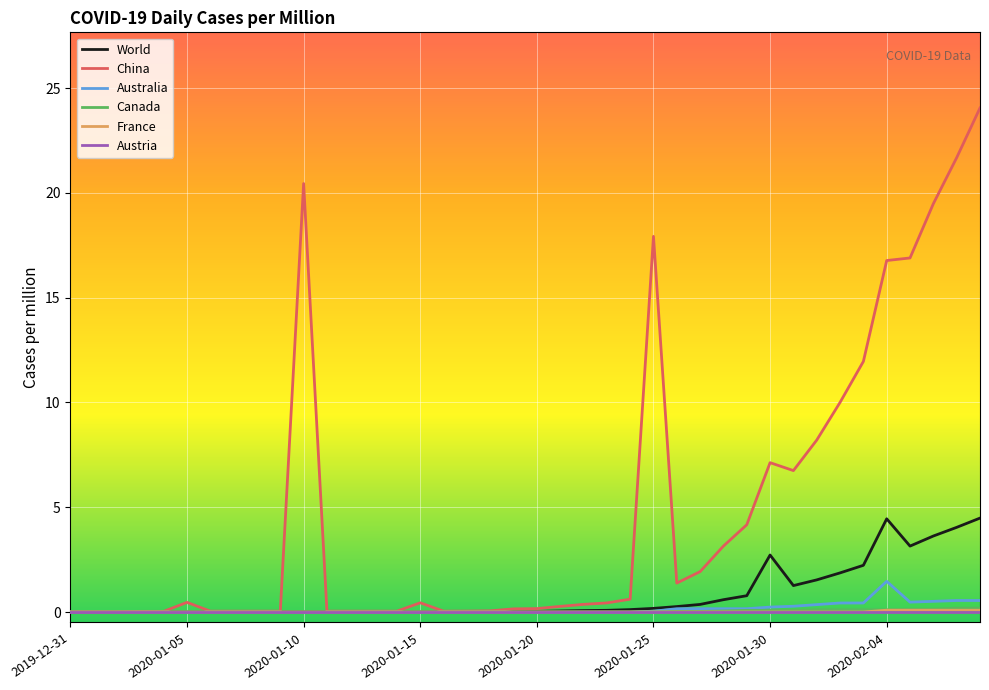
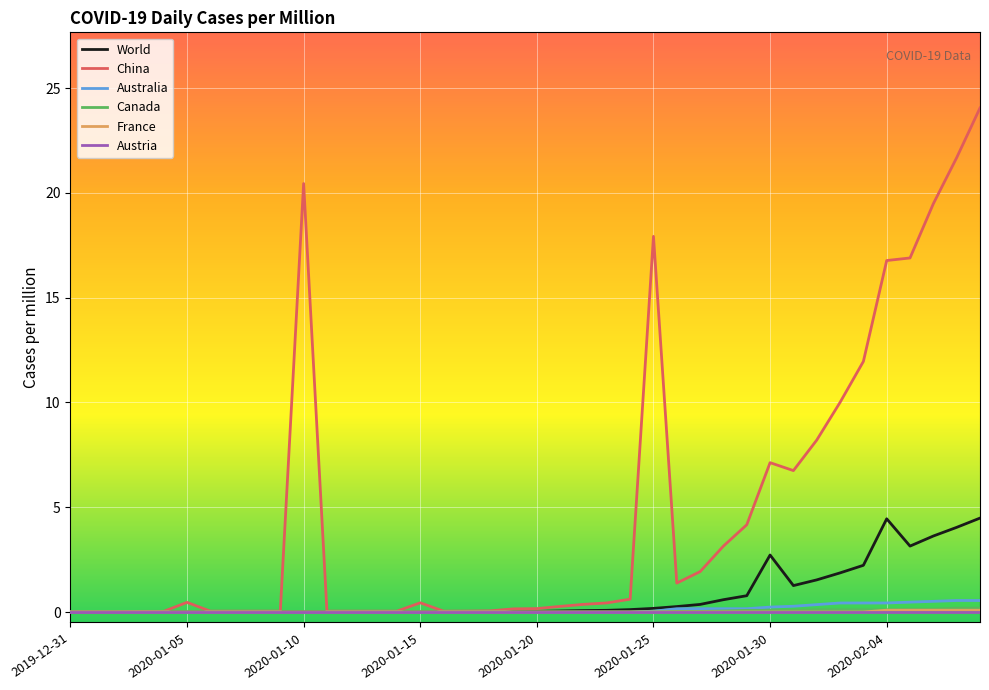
Australia, 2020-02-04: 1.5 -> 0.4
